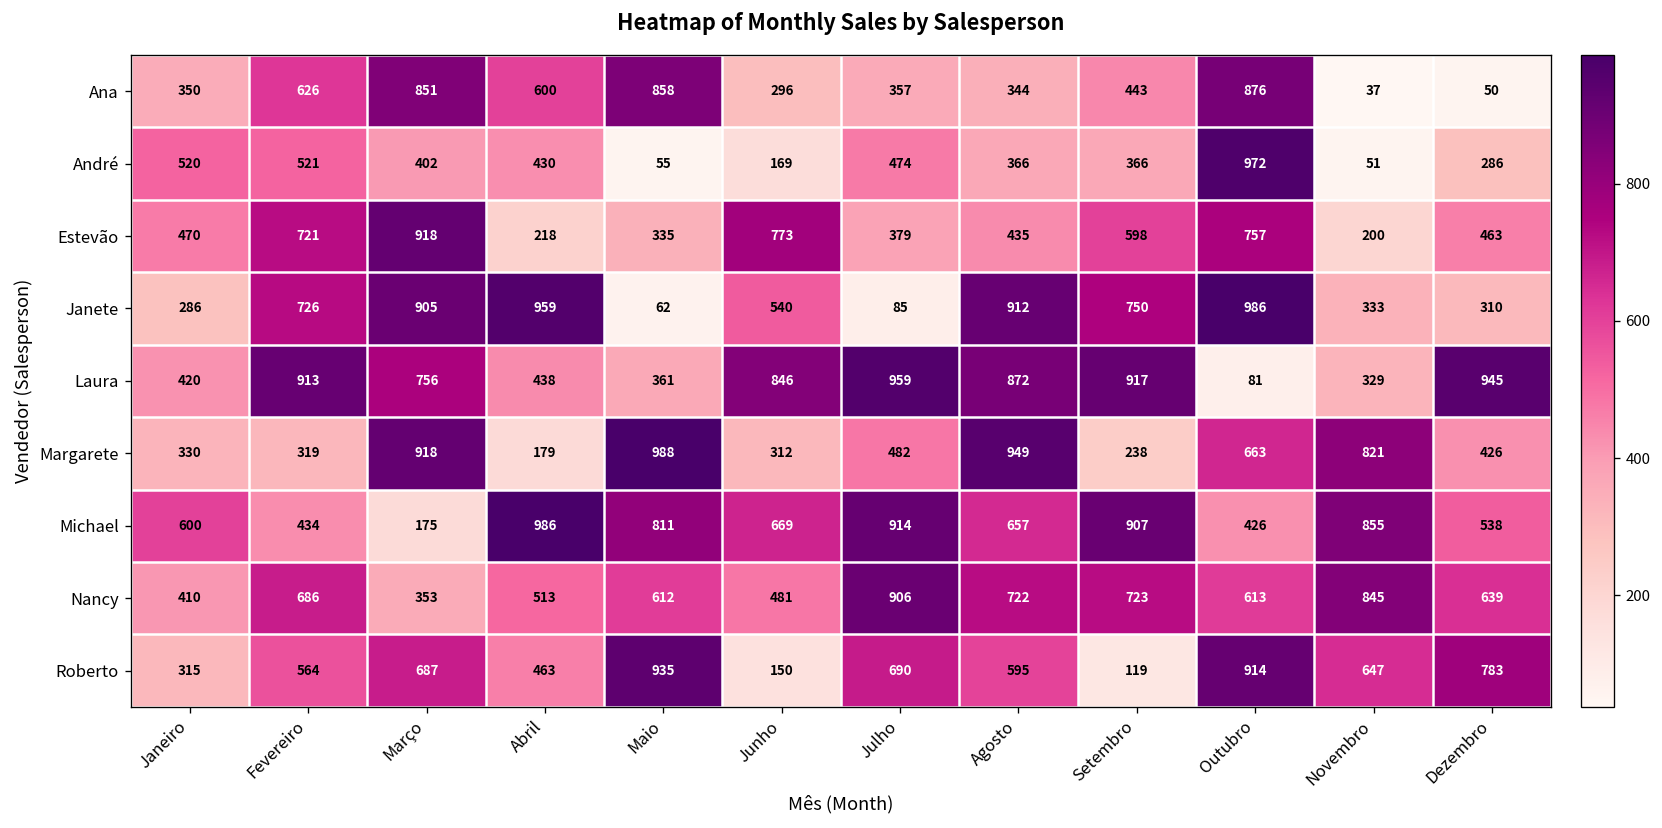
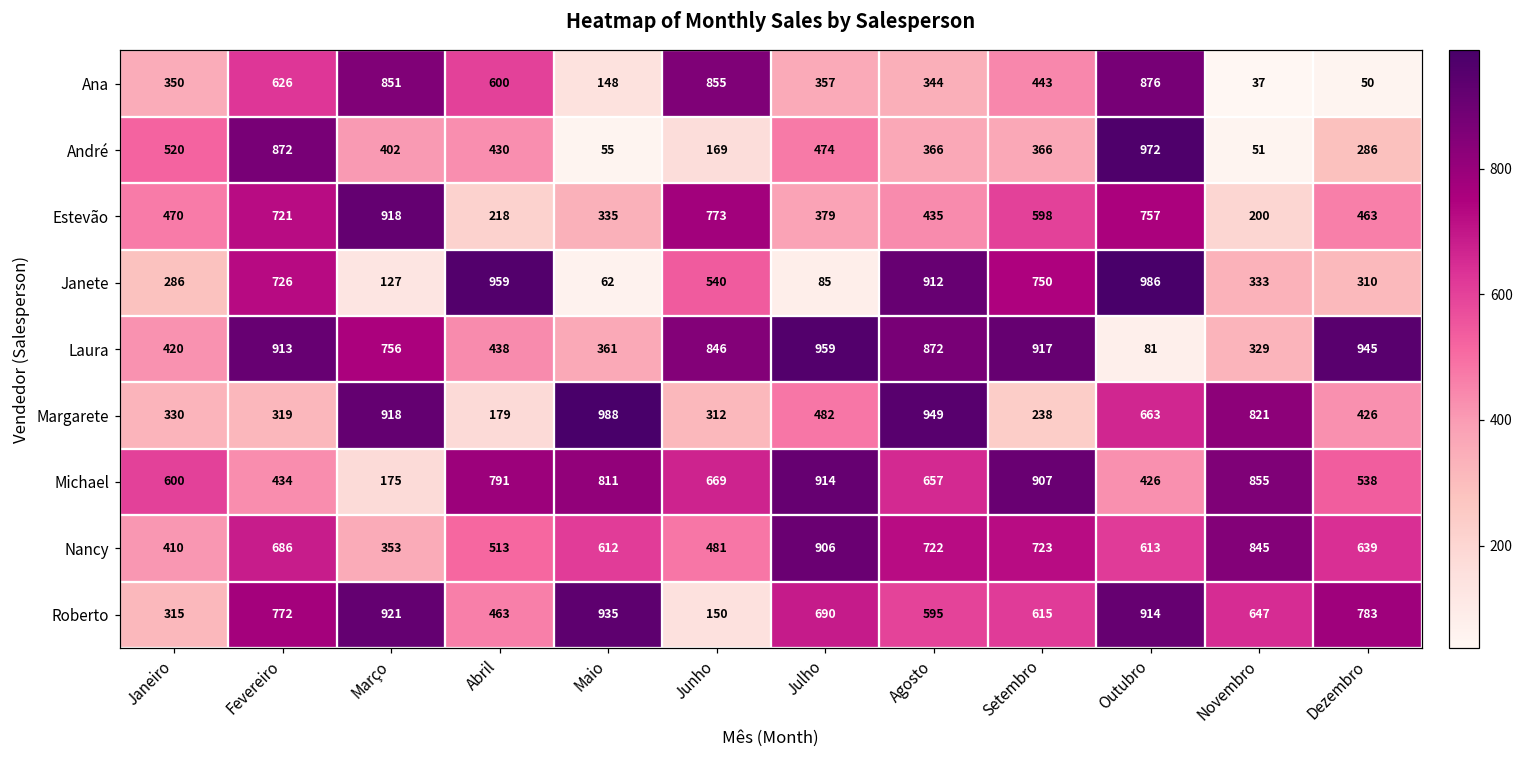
Ana, Maio: 858 -> 148
Ana, Junho: 296 -> 855
André, Fevereiro: 521 -> 872
Janete, Março: 905 -> 127
Michael, Abril: 986 -> 791
Roberto, Fevereiro: 564 -> 772
Roberto, Março: 687 -> 921
Roberto, Setembro: 119 -> 615
